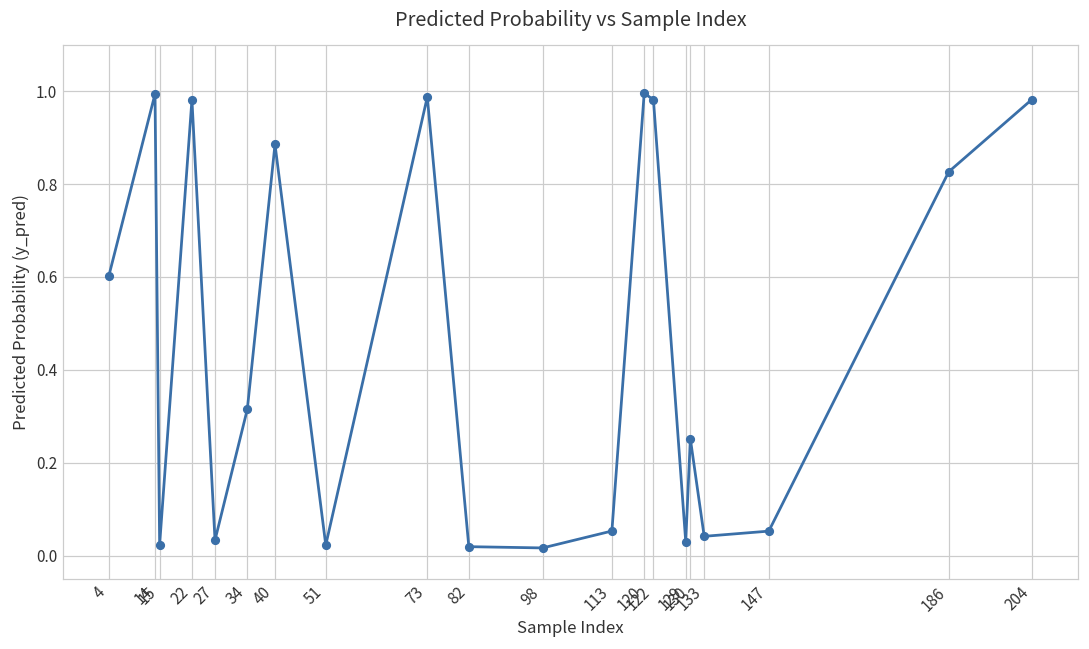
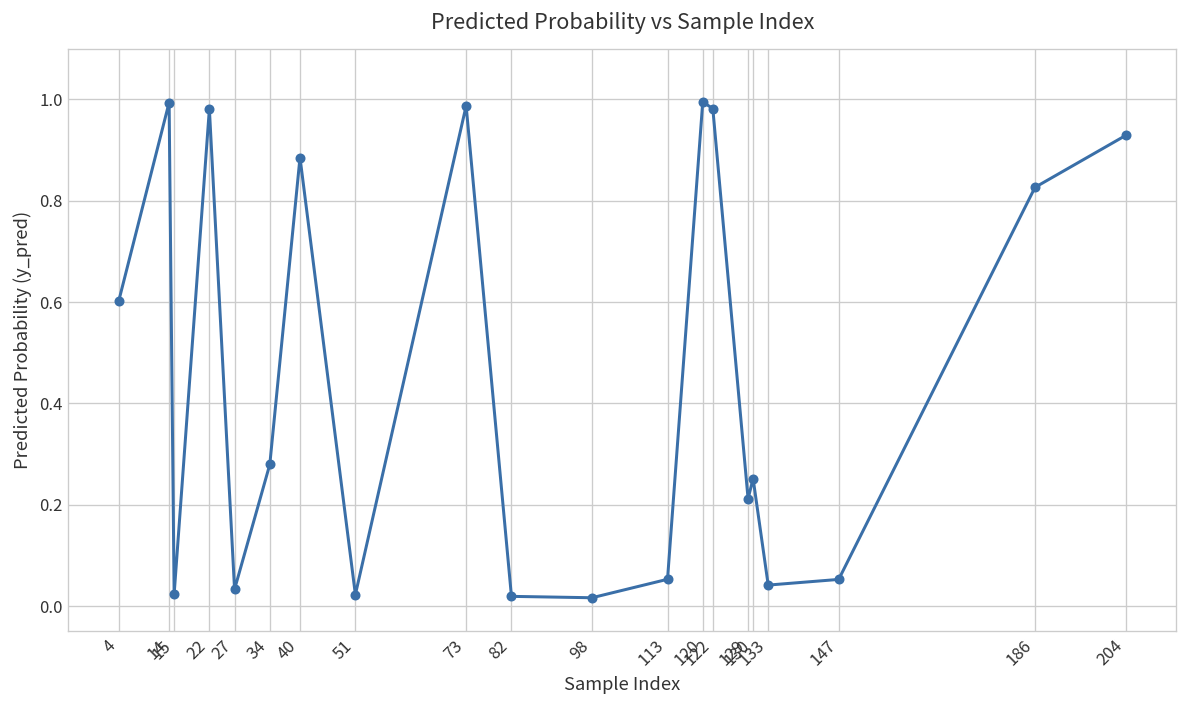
34: 0.32 -> 0.28
129: 0.03 -> 0.21
204: 0.98 -> 0.93
